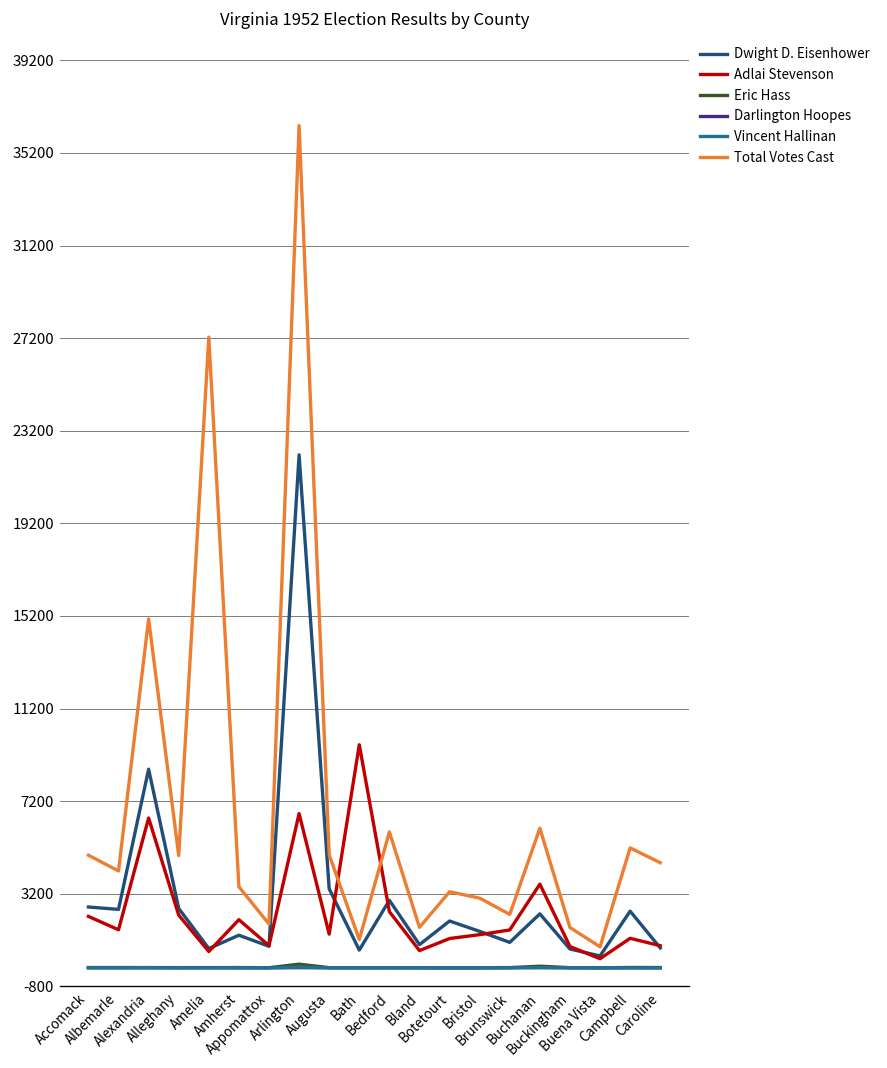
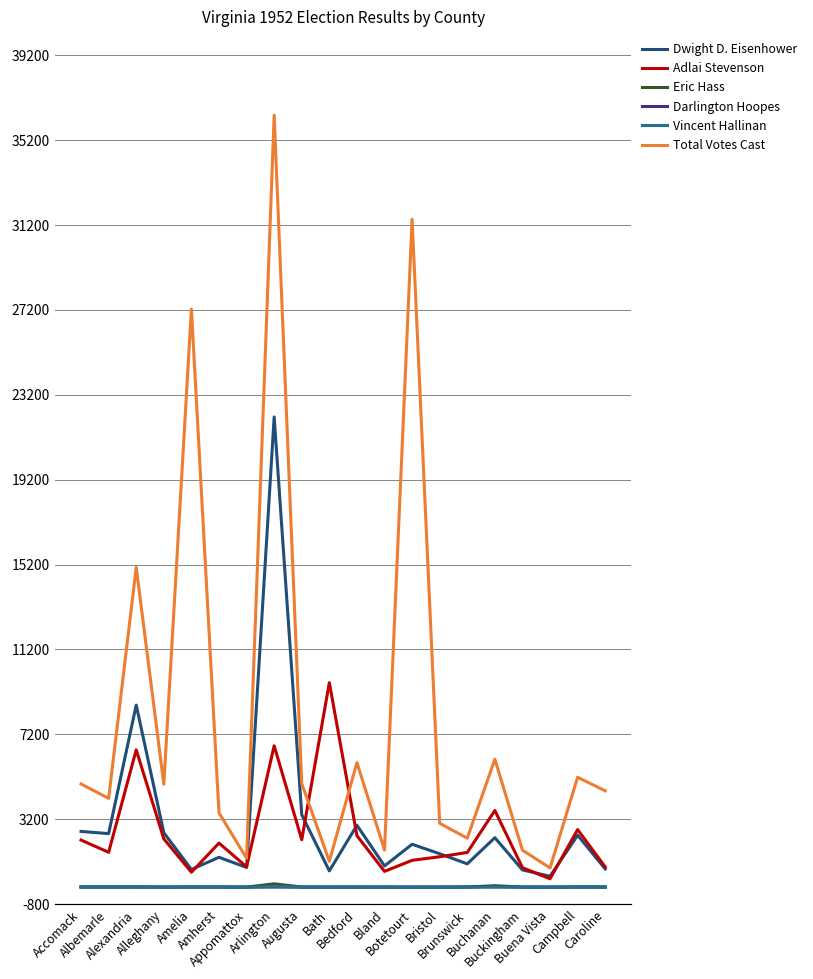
Total Votes Cast, Appomattox: 1900 -> 1400
Adlai Stevenson, Augusta: 1500 -> 2200
Total Votes Cast, Botetourt: 3300 -> 31500
Adlai Stevenson, Campbell: 1300 -> 2700
